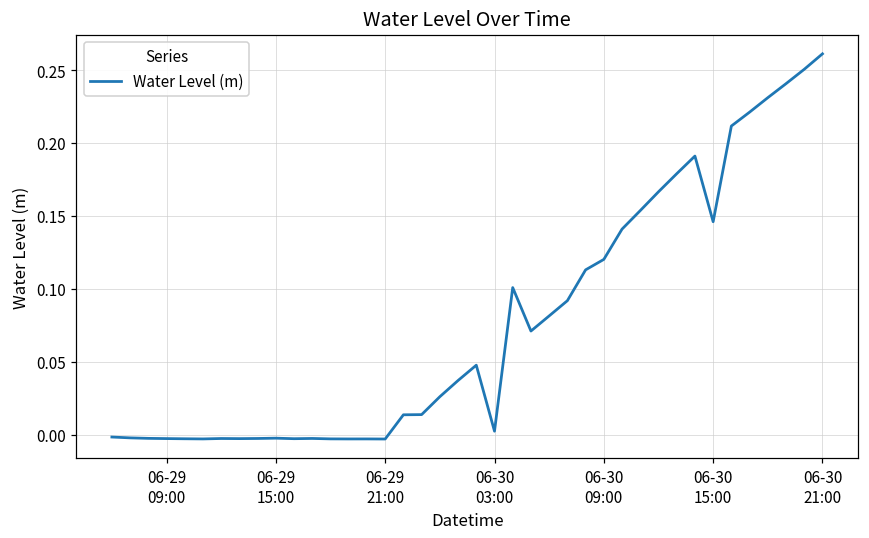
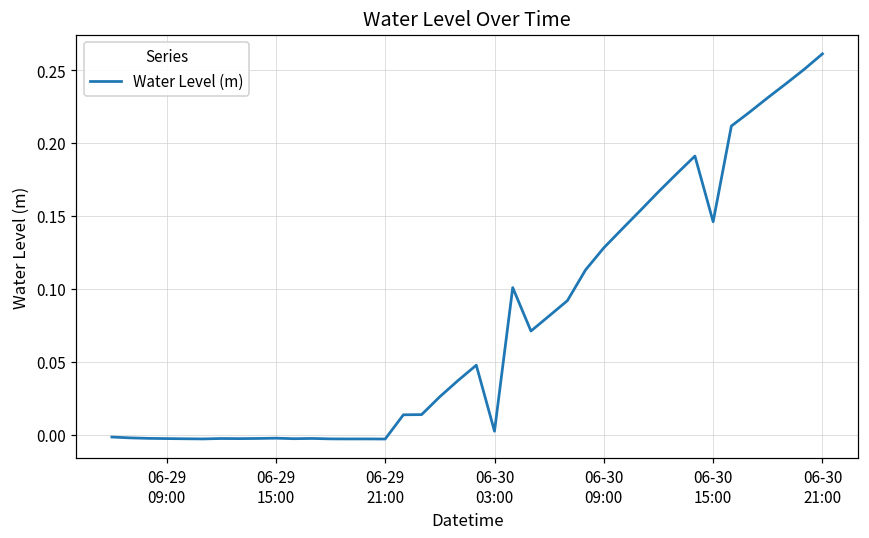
06-30 09:00: 0.120 -> 0.128
